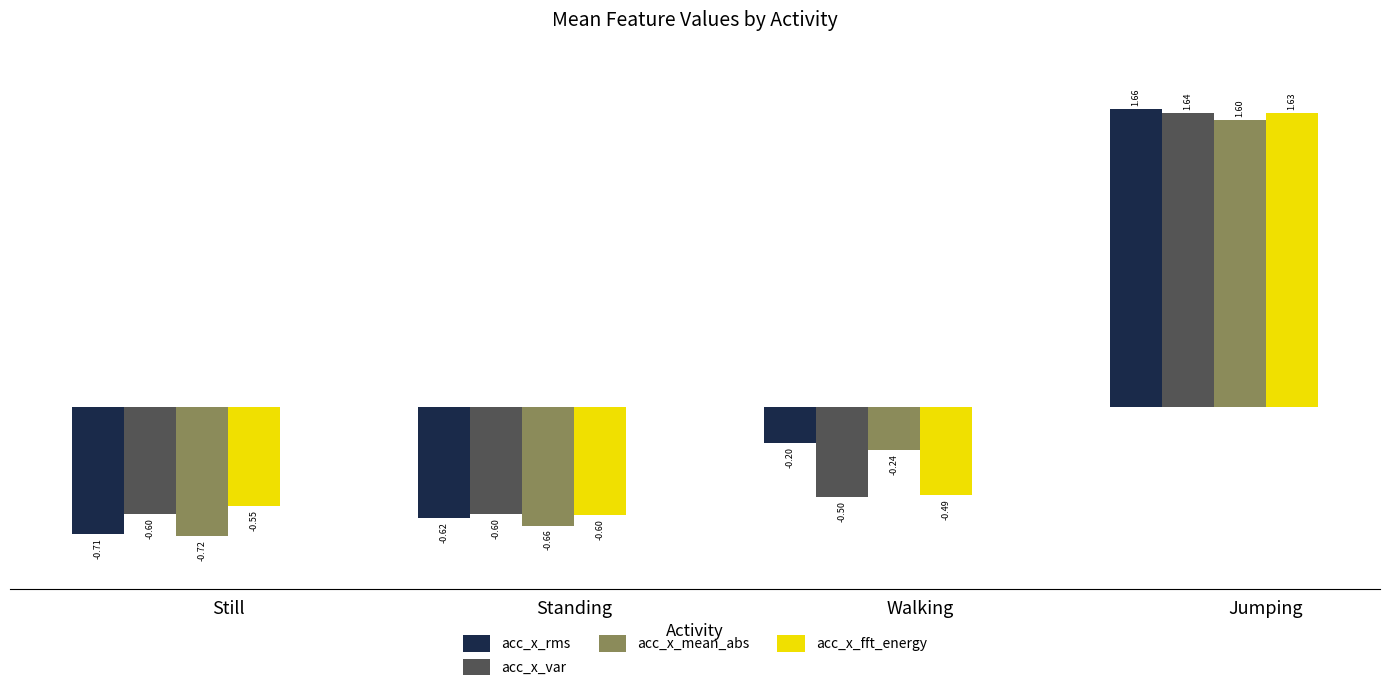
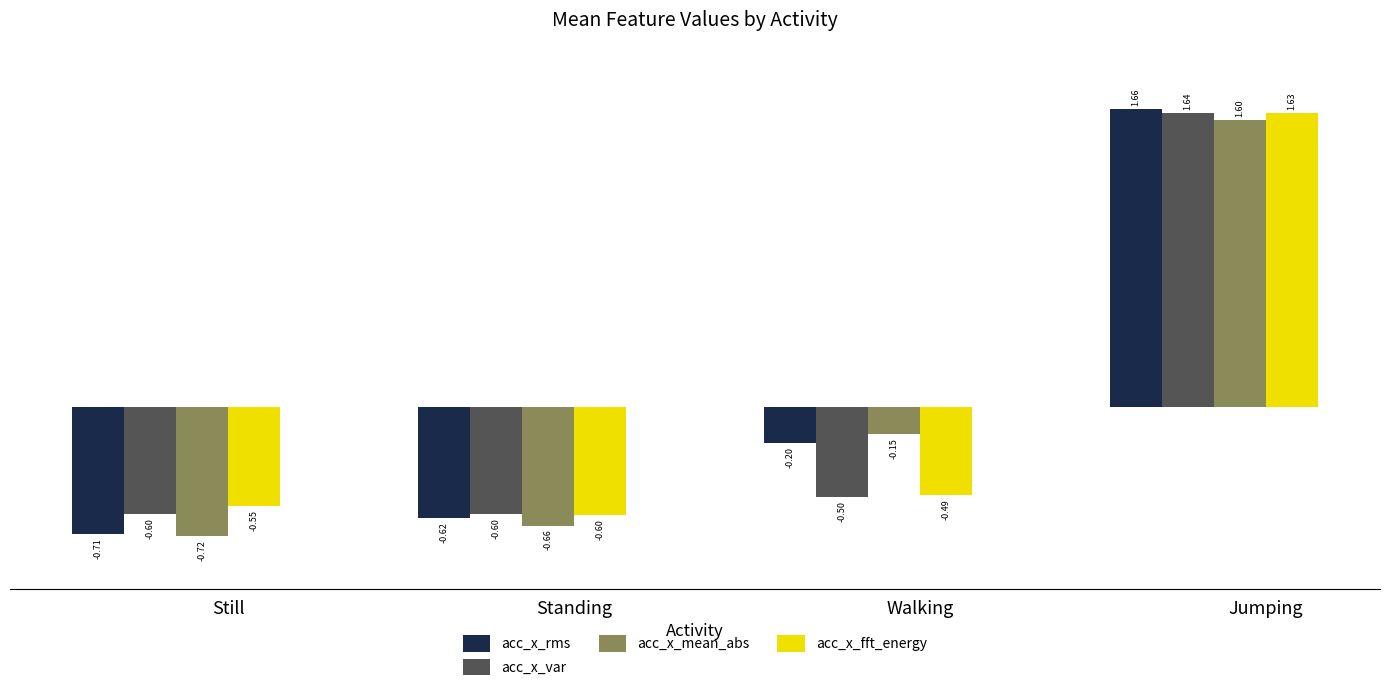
acc_x_mean_abs, Walking: -0.24 -> -0.15
